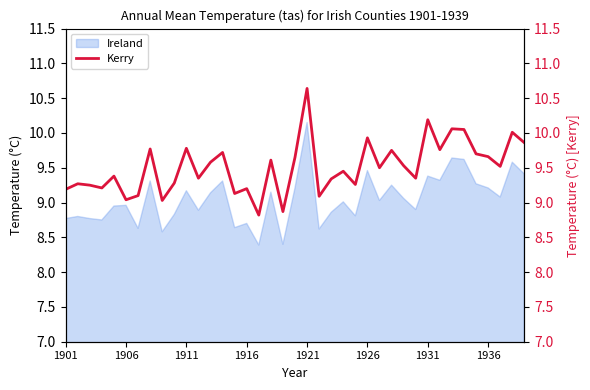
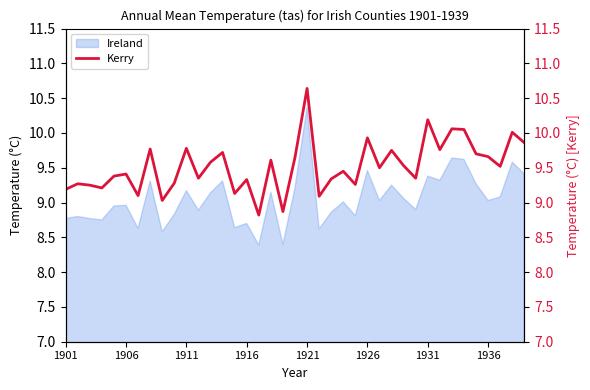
Kerry, 1906: 9.0 -> 9.4
Kerry, 1916: 9.2 -> 9.3
Ireland, 1921: 10.2 -> 10.4
Ireland, 1936: 9.2 -> 9.0
